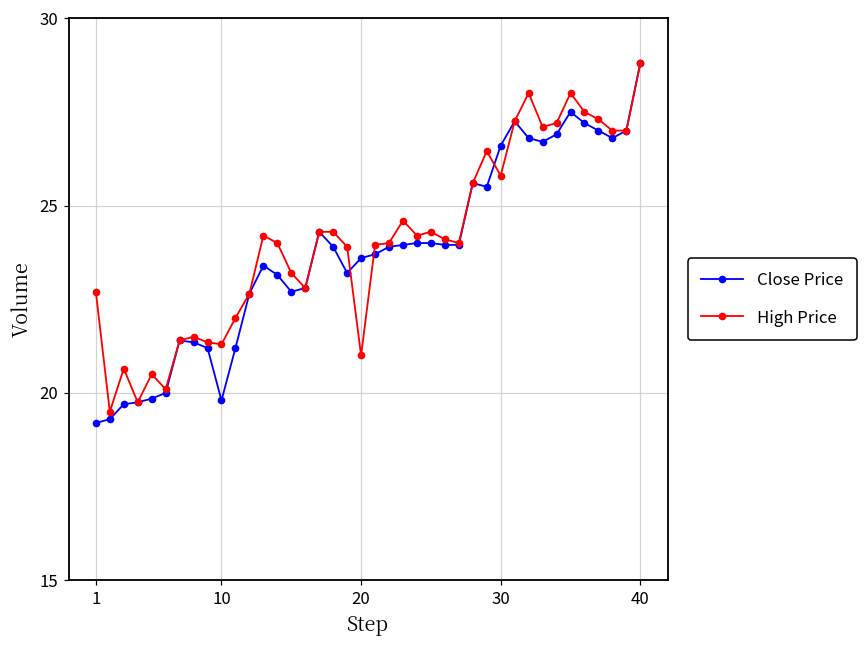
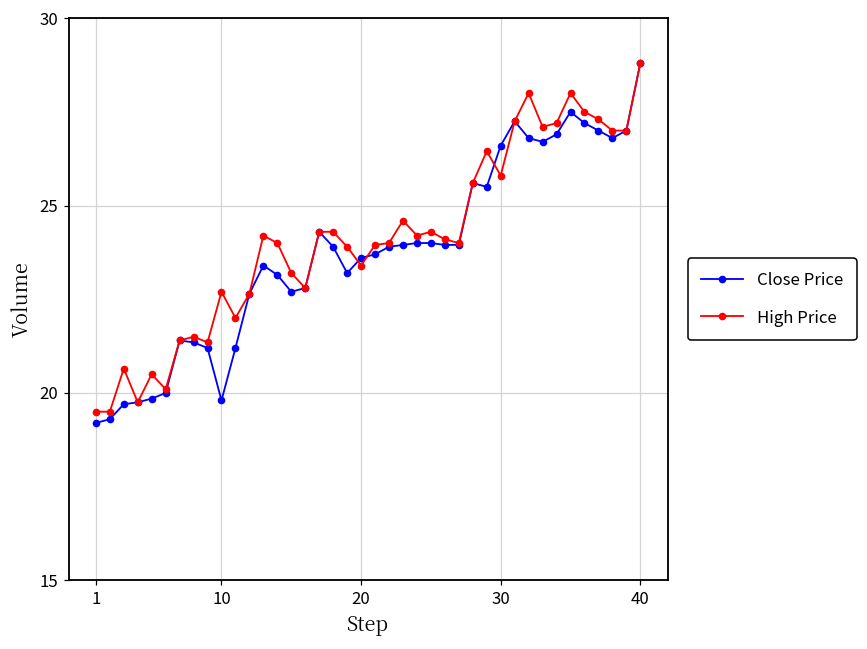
High Price, 1: 22.7 -> 19.5
High Price, 10: 21.3 -> 22.7
High Price, 20: 21.0 -> 23.4
